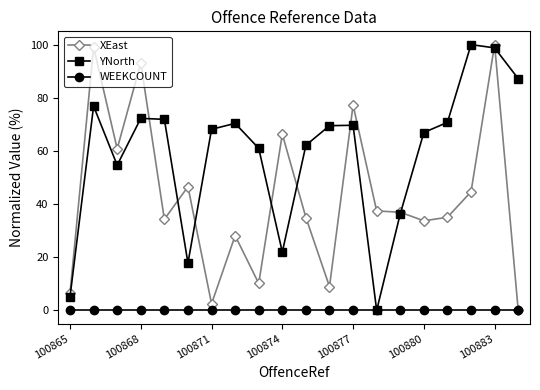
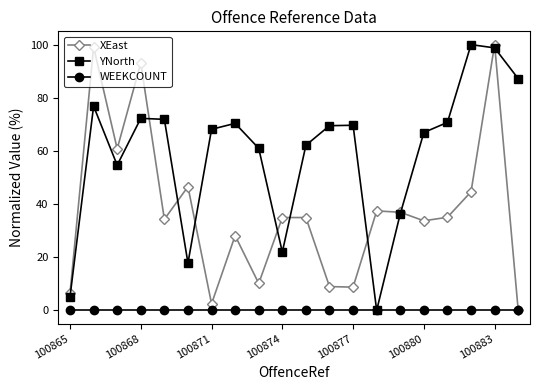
XEast, 100874: 66 -> 35
XEast, 100877: 77 -> 9
